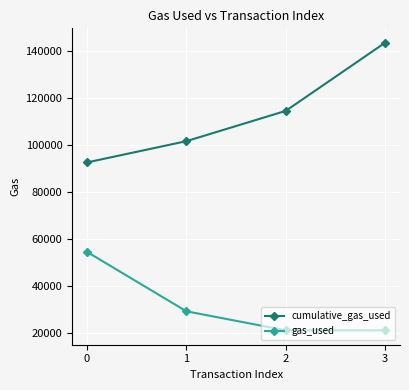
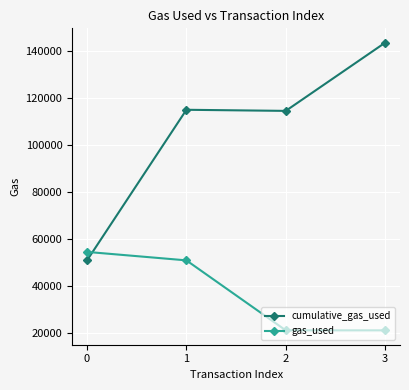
cumulative_gas_used, 0: 93000 -> 51000
cumulative_gas_used, 1: 102000 -> 115000
gas_used, 1: 29000 -> 51000
